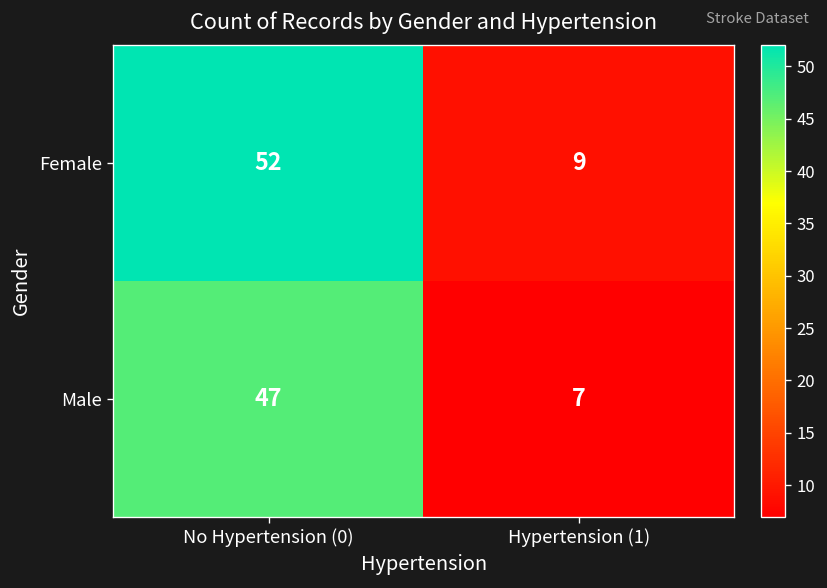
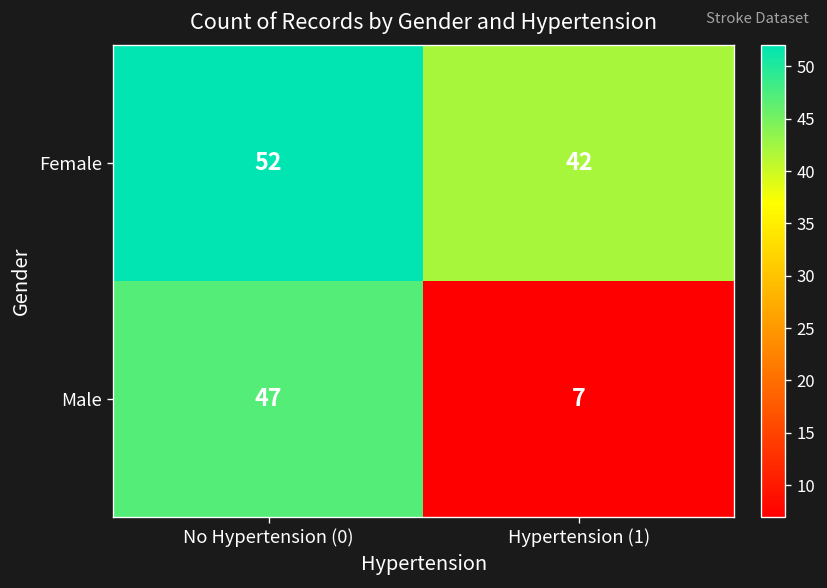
Female, Hypertension (1): 9 -> 42
